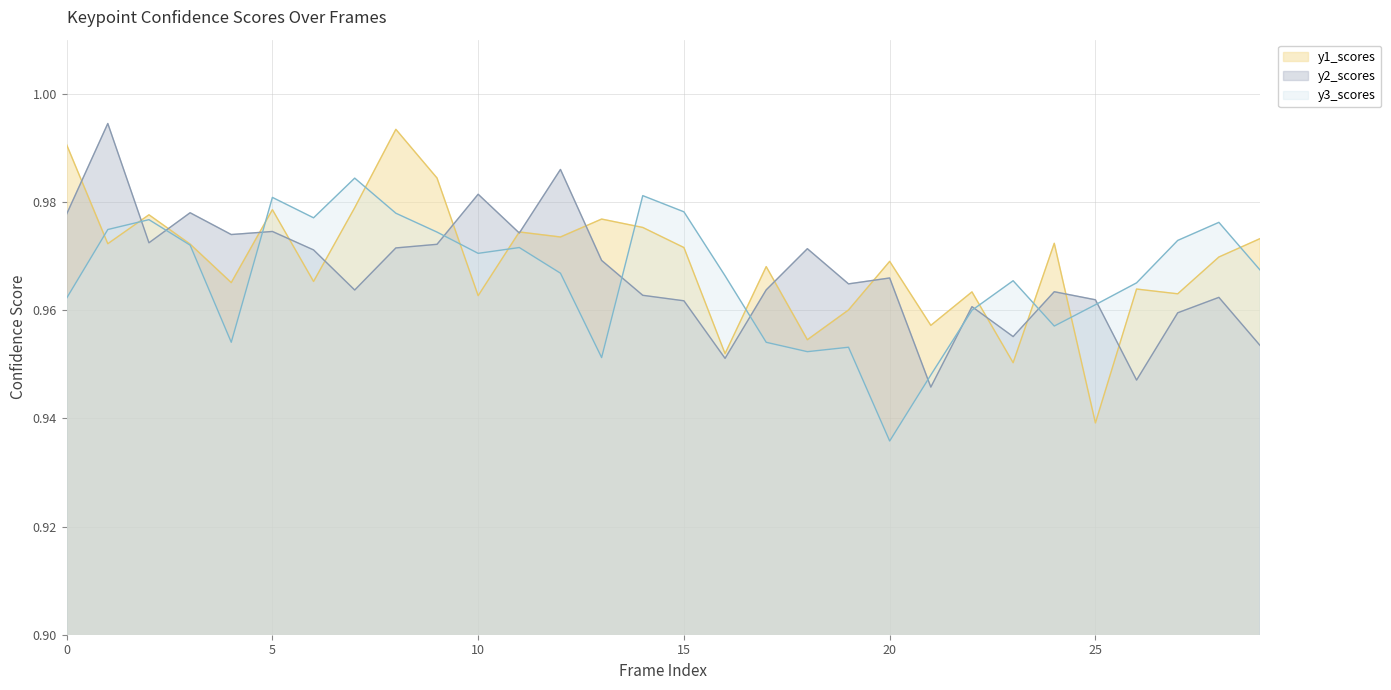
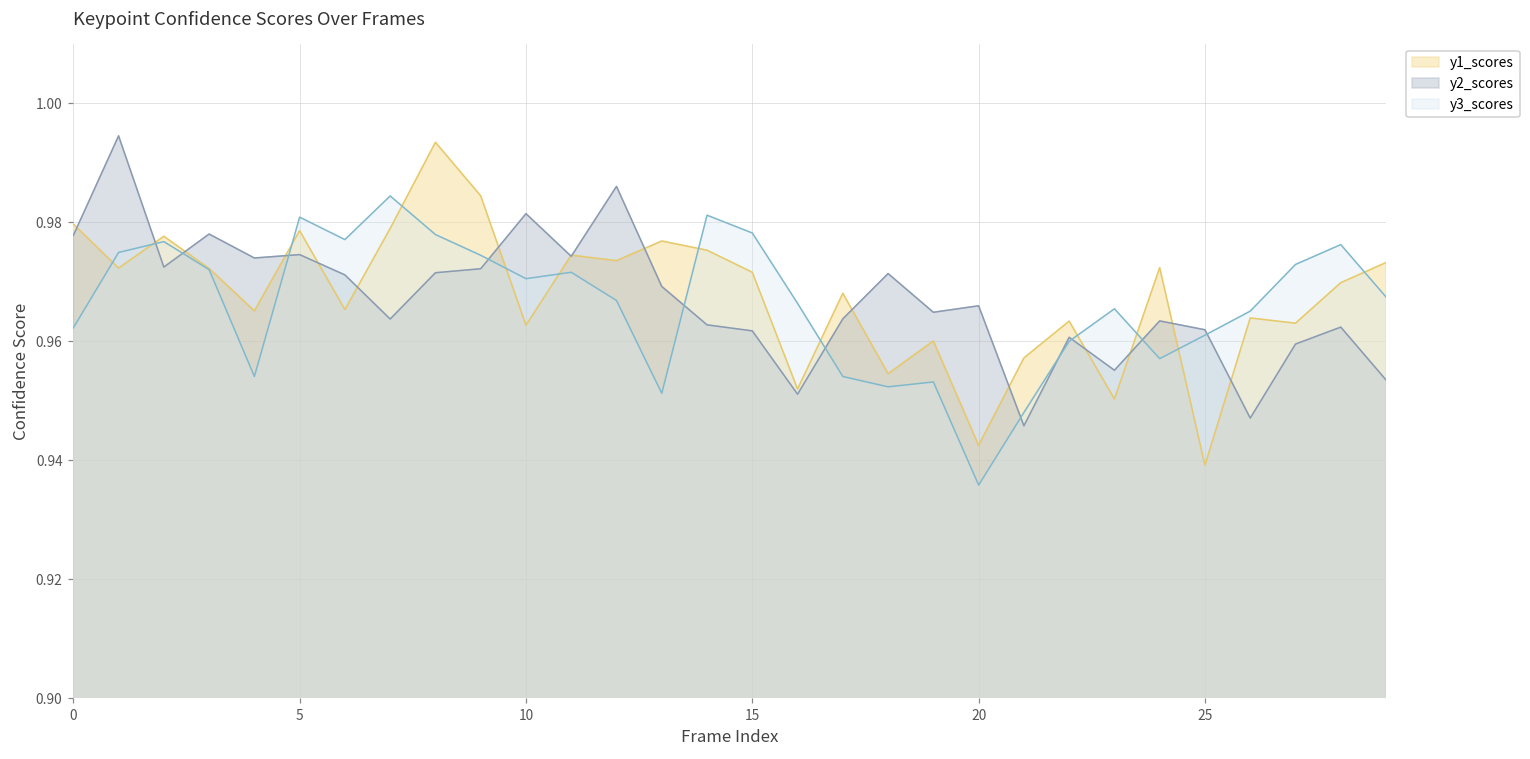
y1_scores, 0: 0.991 -> 0.980
y1_scores, 20: 0.969 -> 0.942
